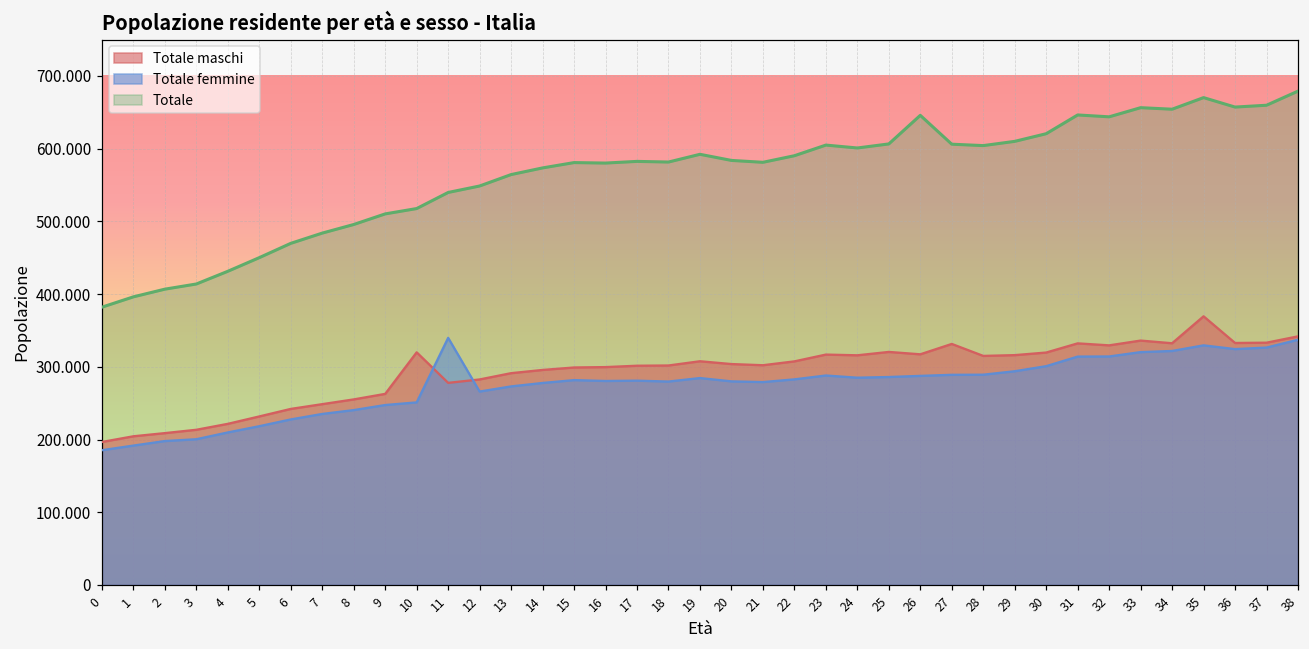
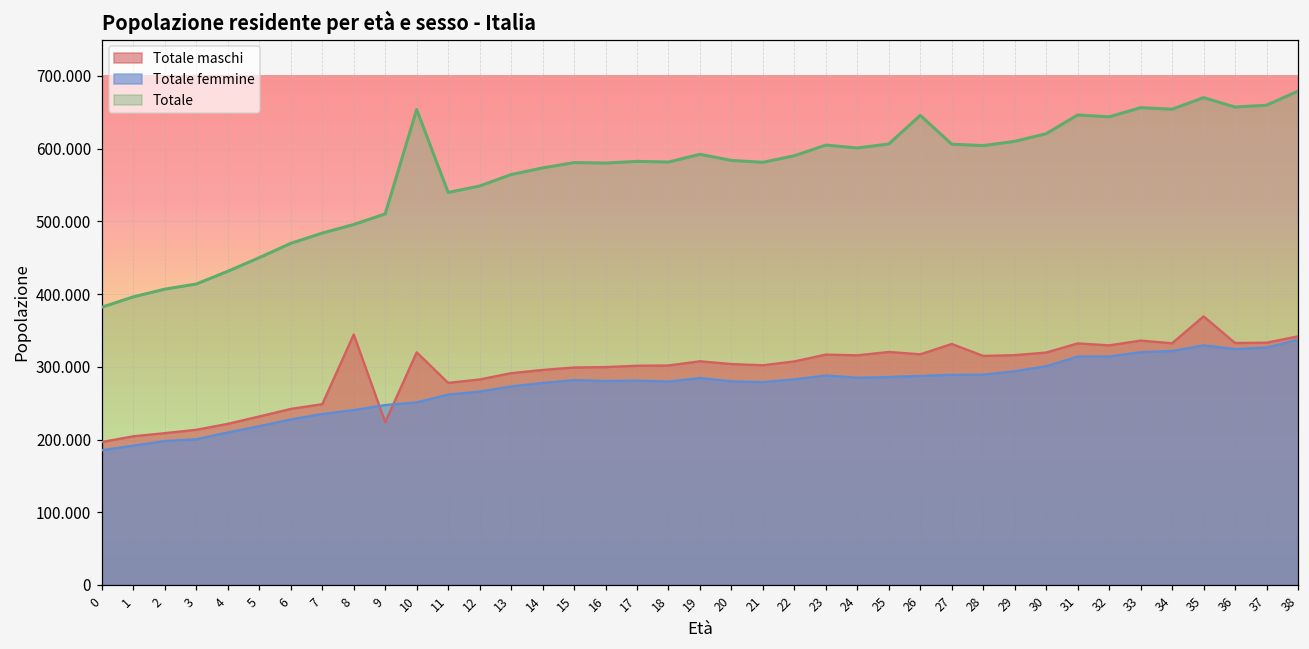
Totale maschi, 8: 260 -> 340
Totale maschi, 9: 260 -> 220
Totale, 10: 520 -> 650
Totale femmine, 11: 340 -> 260
